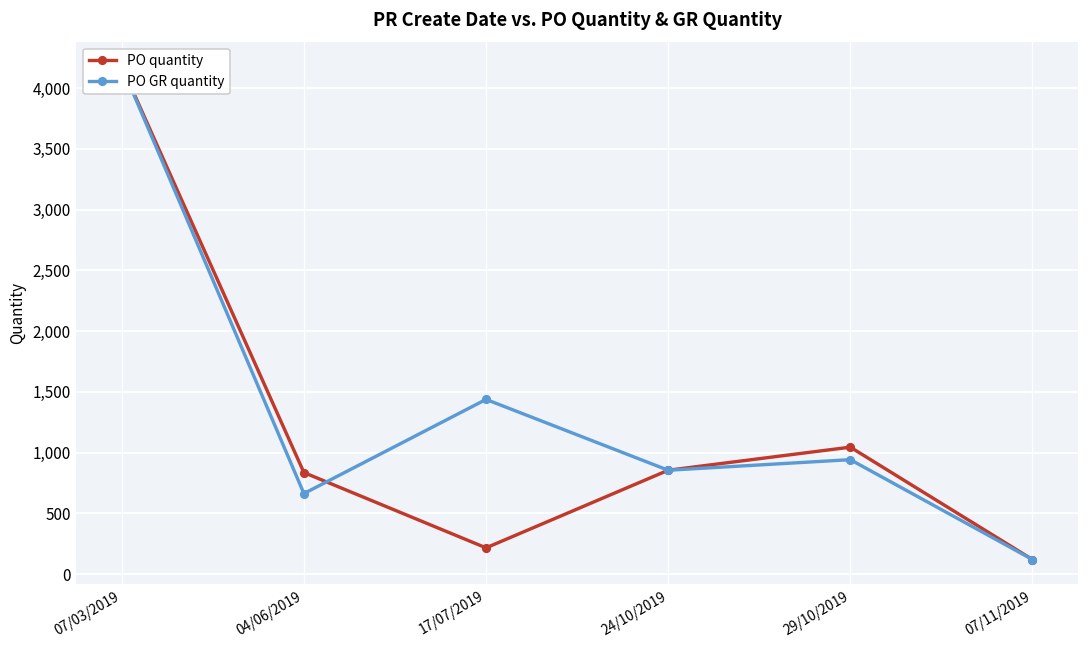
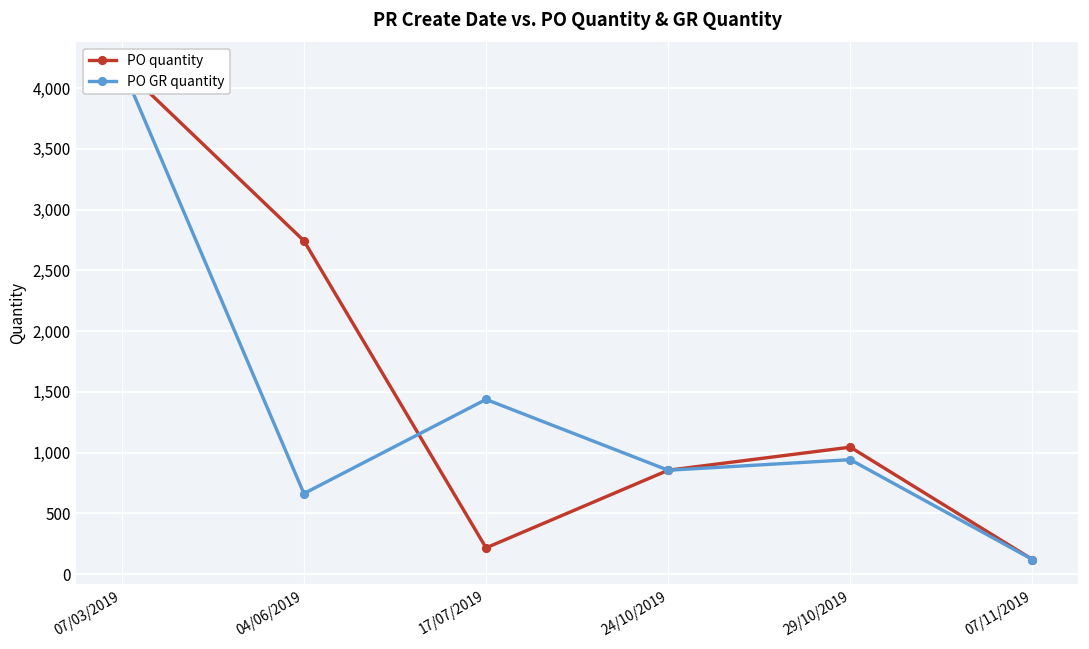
PO quantity, 04/06/2019: 840 -> 2,740
